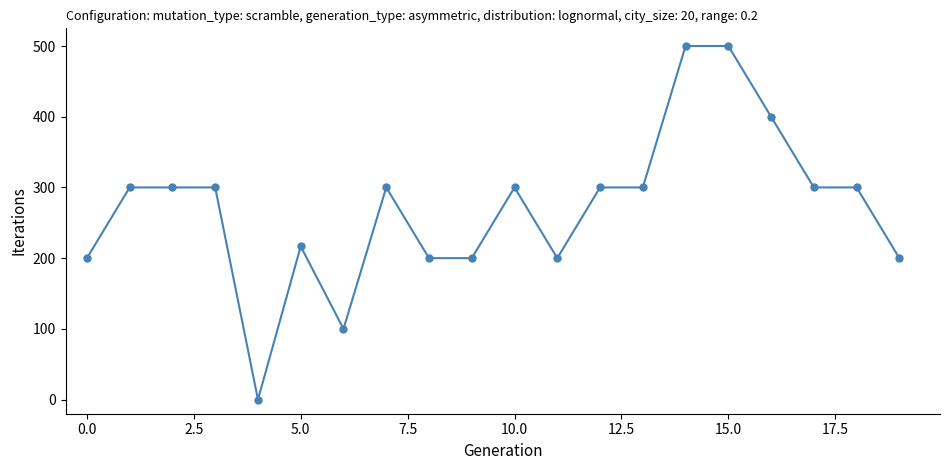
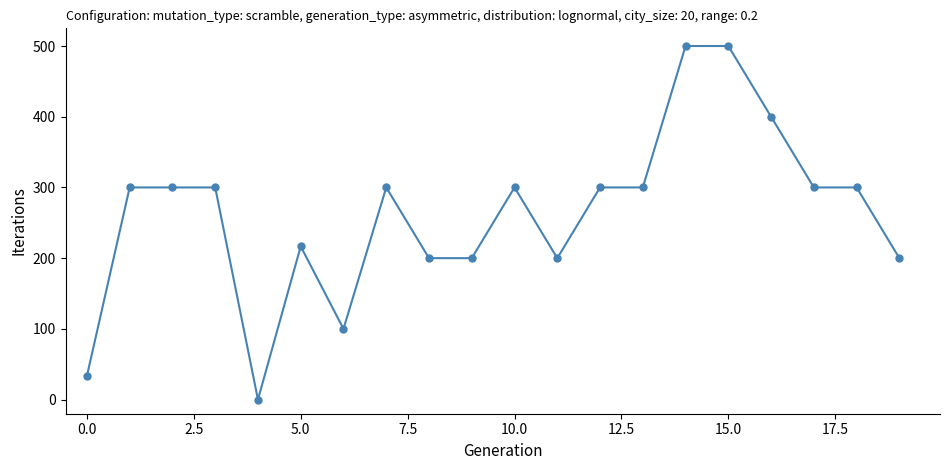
0.0: 200 -> 30
